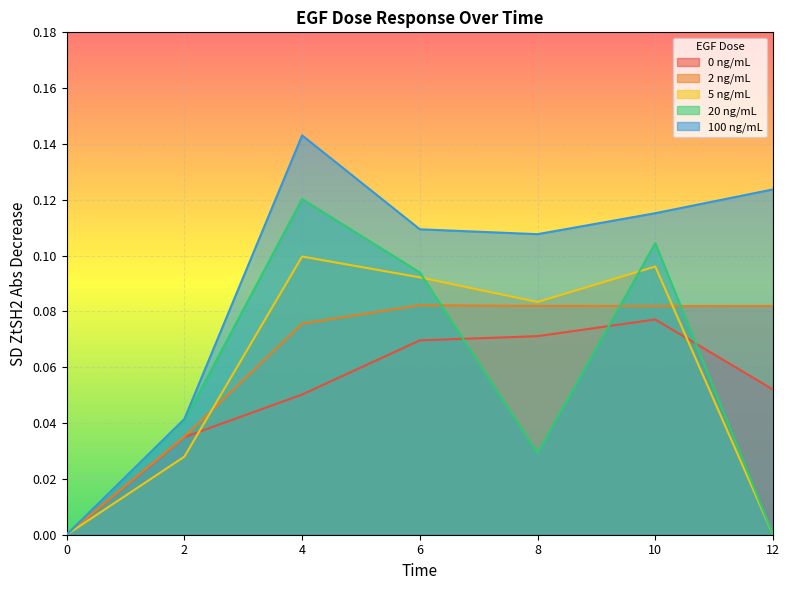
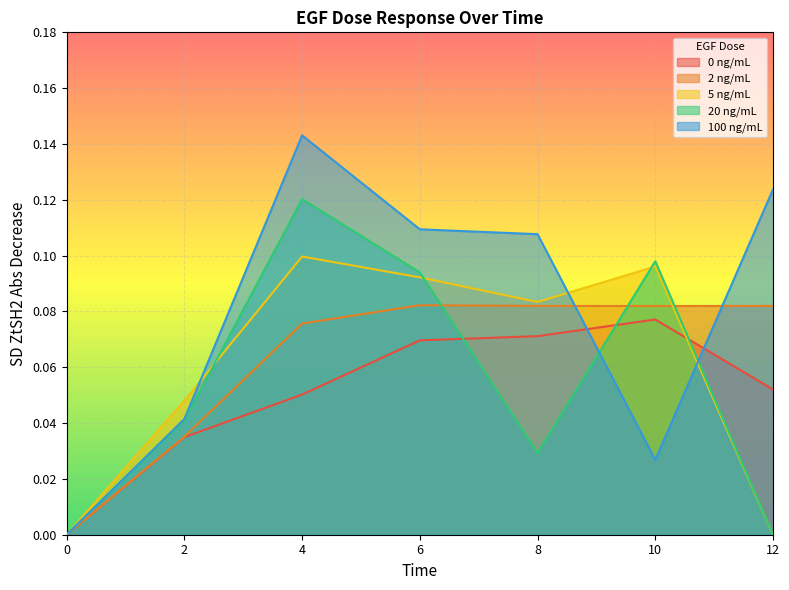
5 ng/mL, 2: 0.028 -> 0.048
20 ng/mL, 10: 0.105 -> 0.098
100 ng/mL, 10: 0.115 -> 0.027
